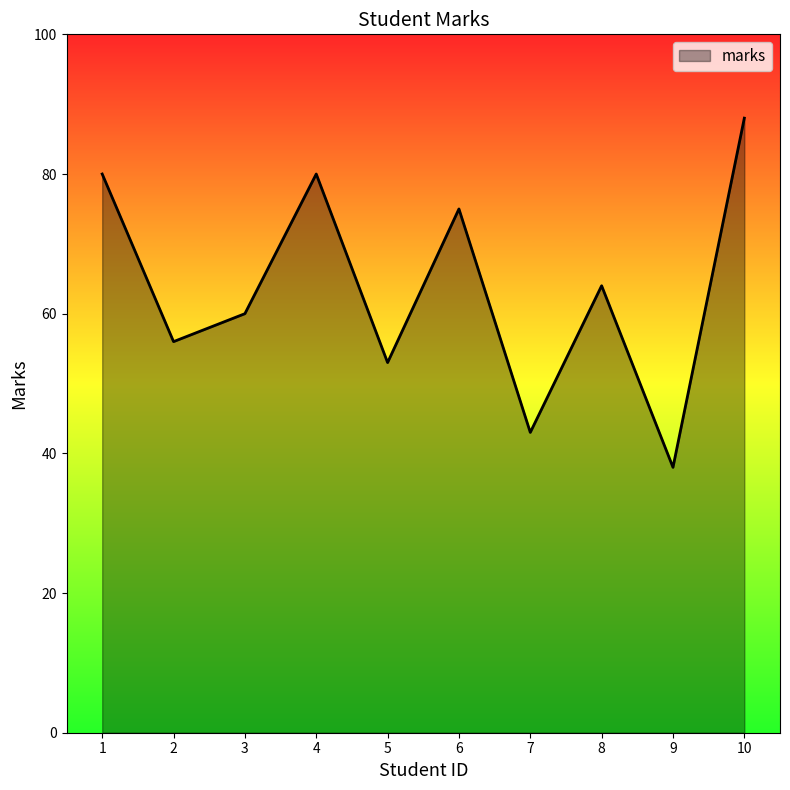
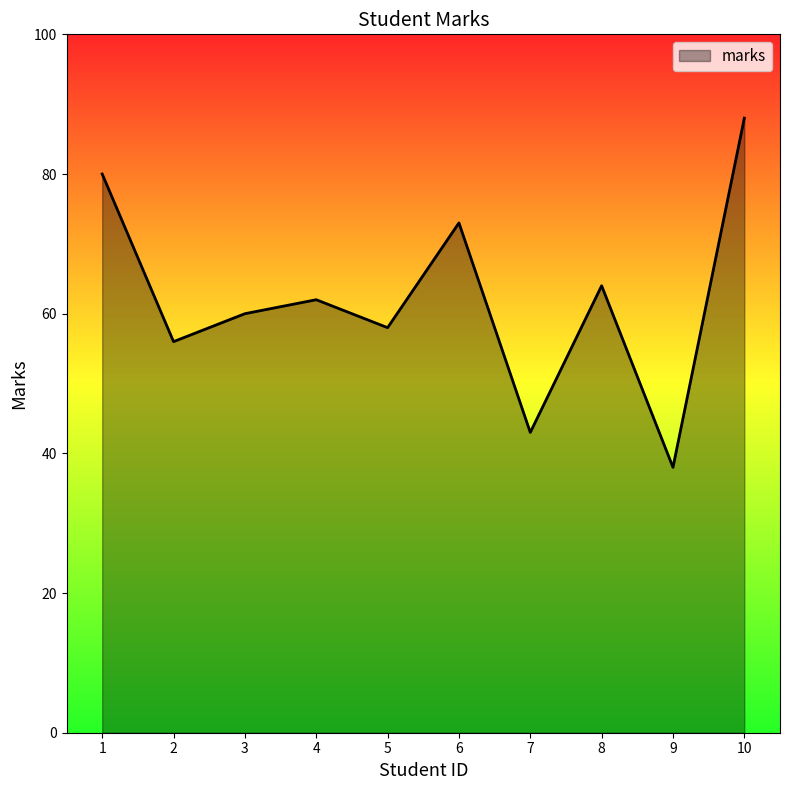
4: 80 -> 62
5: 53 -> 58
6: 75 -> 73
